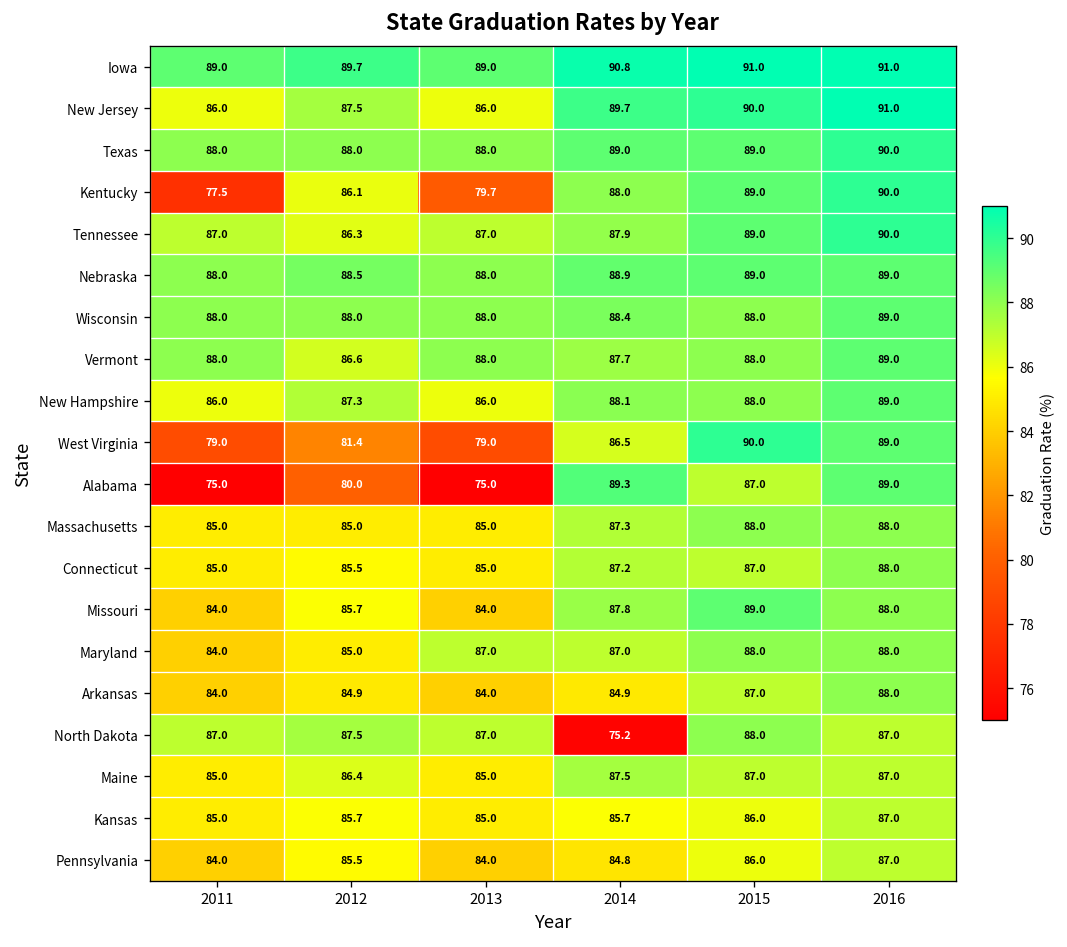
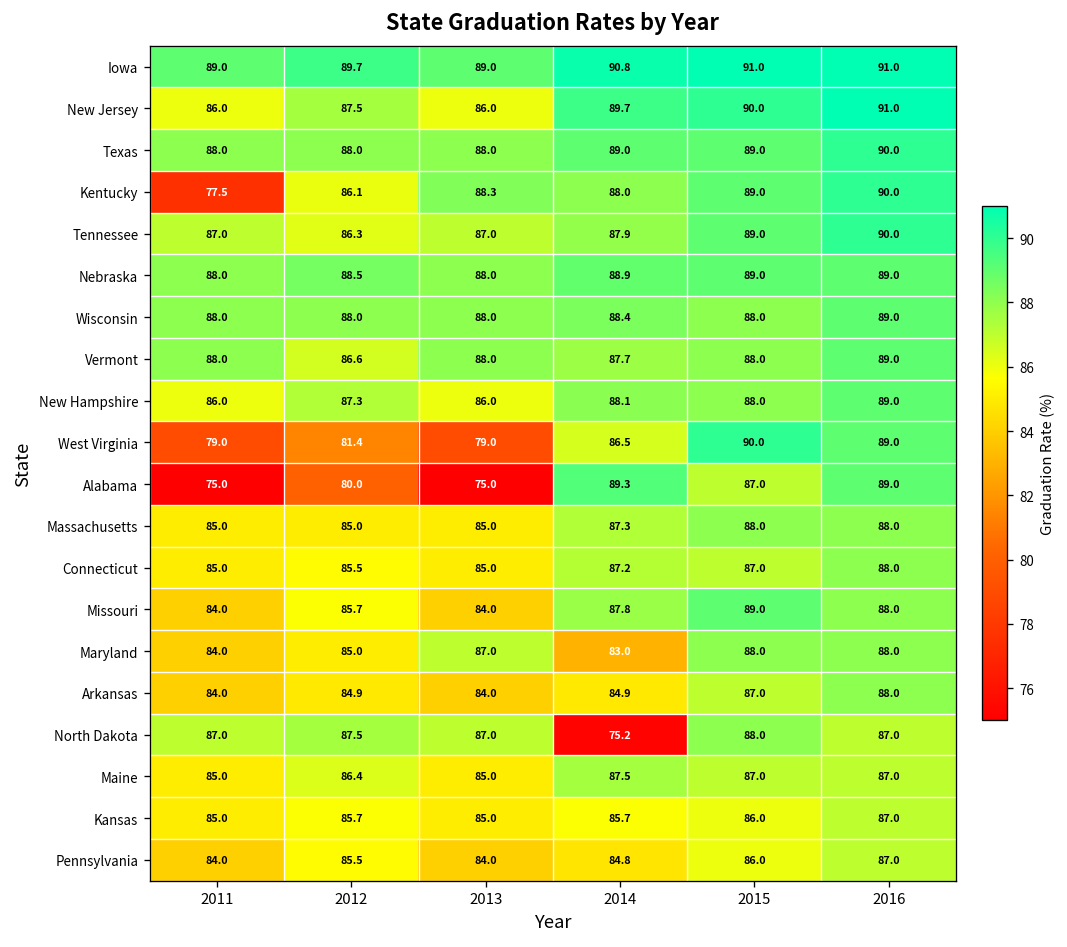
Kentucky, 2013: 79.7 -> 88.3
Maryland, 2014: 87.0 -> 83.0
